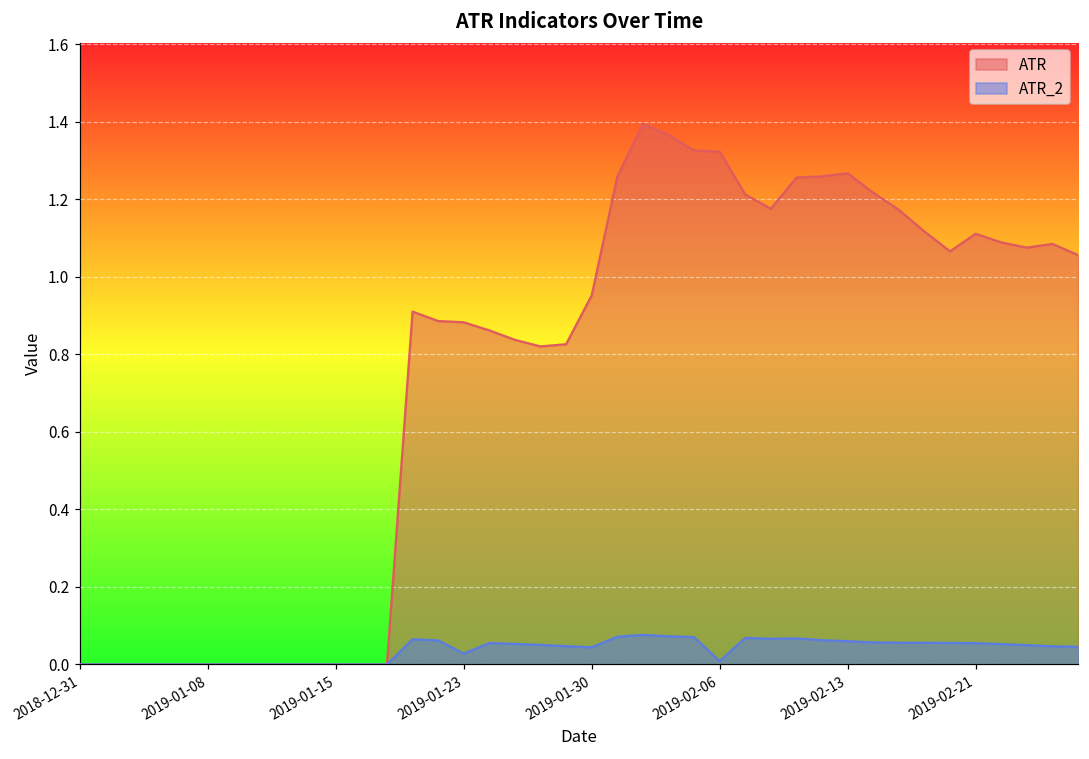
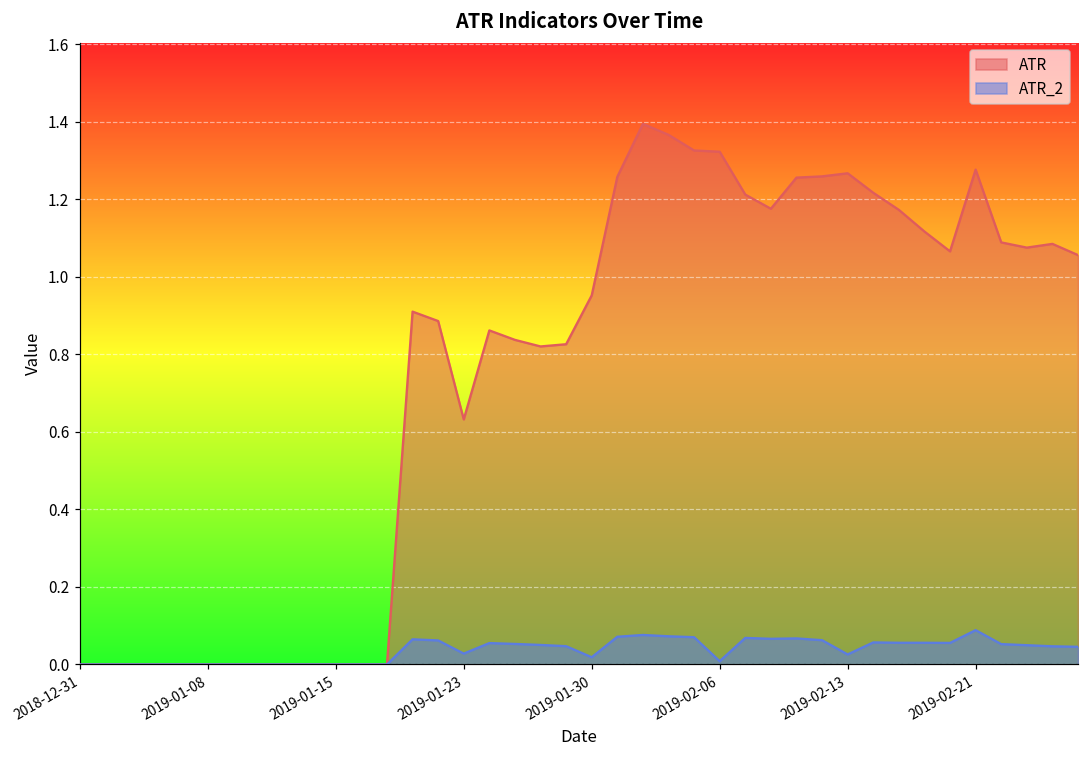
ATR, 2019-01-23: 0.88 -> 0.63
ATR_2, 2019-01-30: 0.04 -> 0.02
ATR_2, 2019-02-13: 0.06 -> 0.03
ATR, 2019-02-21: 1.11 -> 1.28
ATR_2, 2019-02-21: 0.05 -> 0.09
